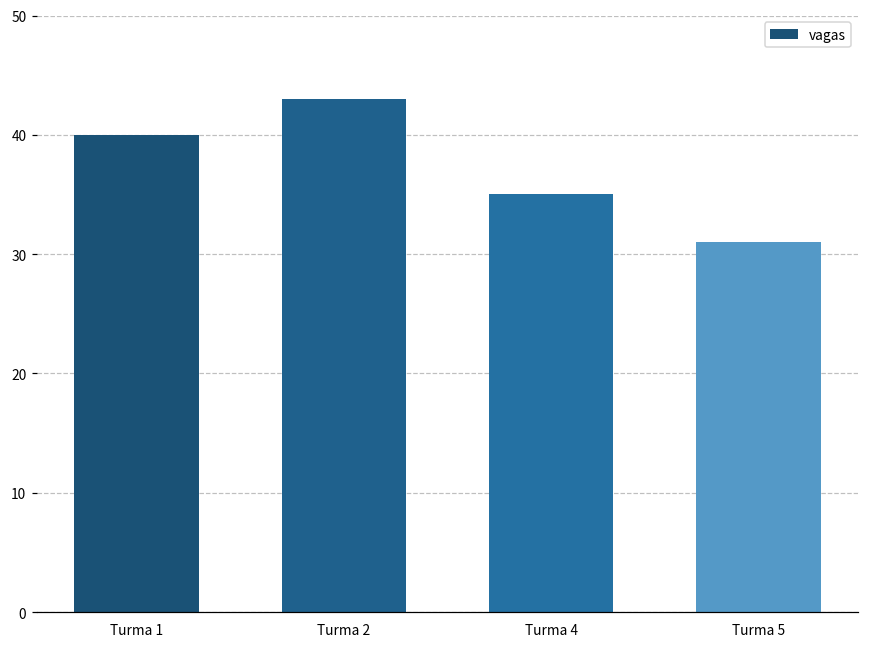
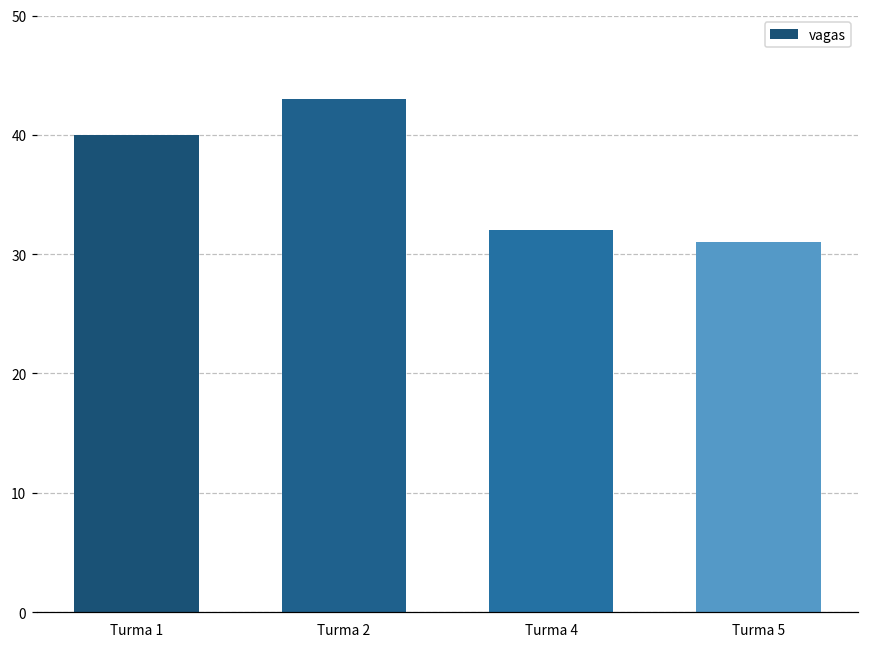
Turma 4: 35 -> 32
